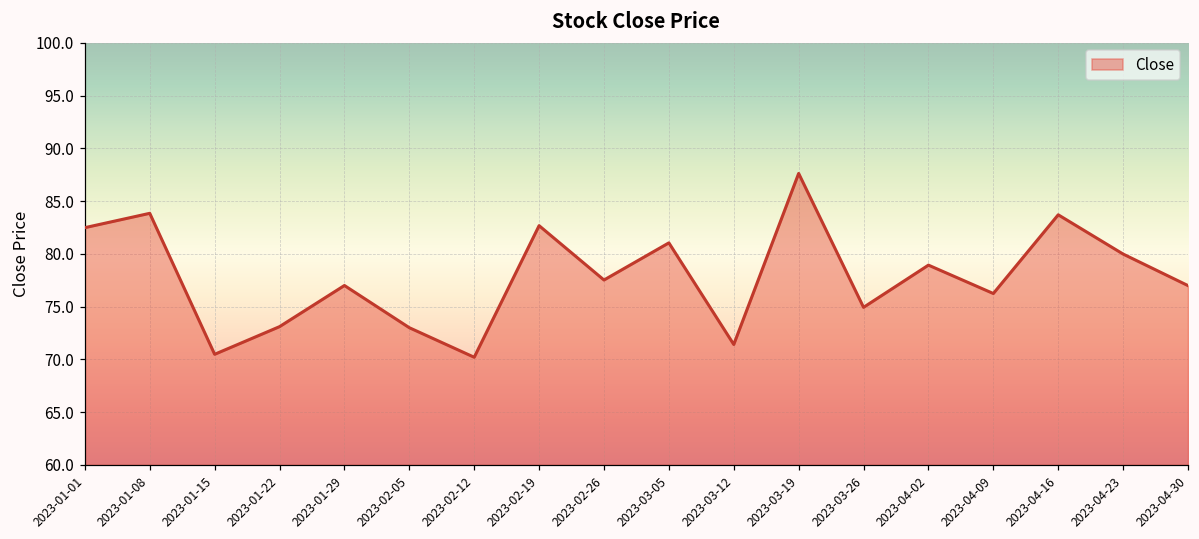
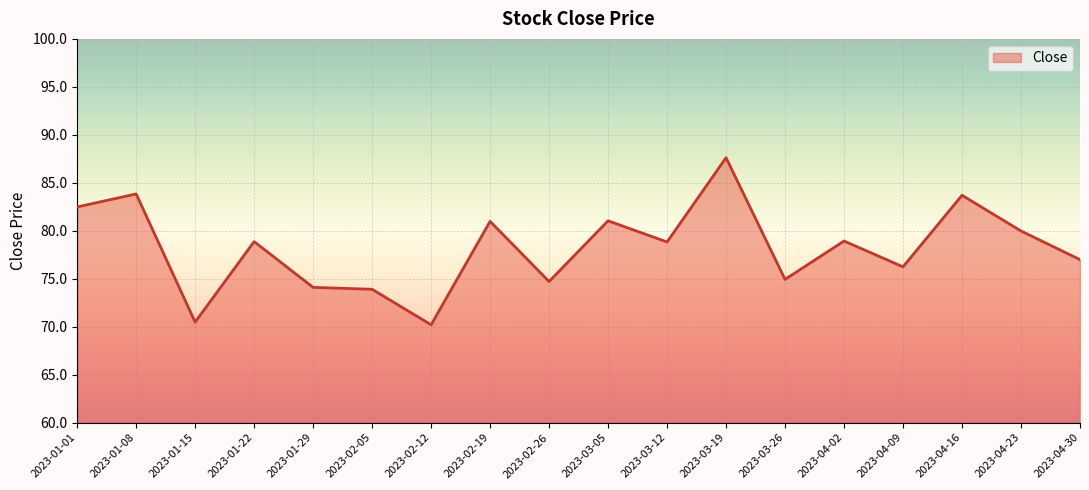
2023-01-22: 73 -> 79
2023-01-29: 77 -> 74
2023-02-05: 73 -> 74
2023-02-19: 83 -> 81
2023-02-26: 78 -> 75
2023-03-12: 71 -> 79
